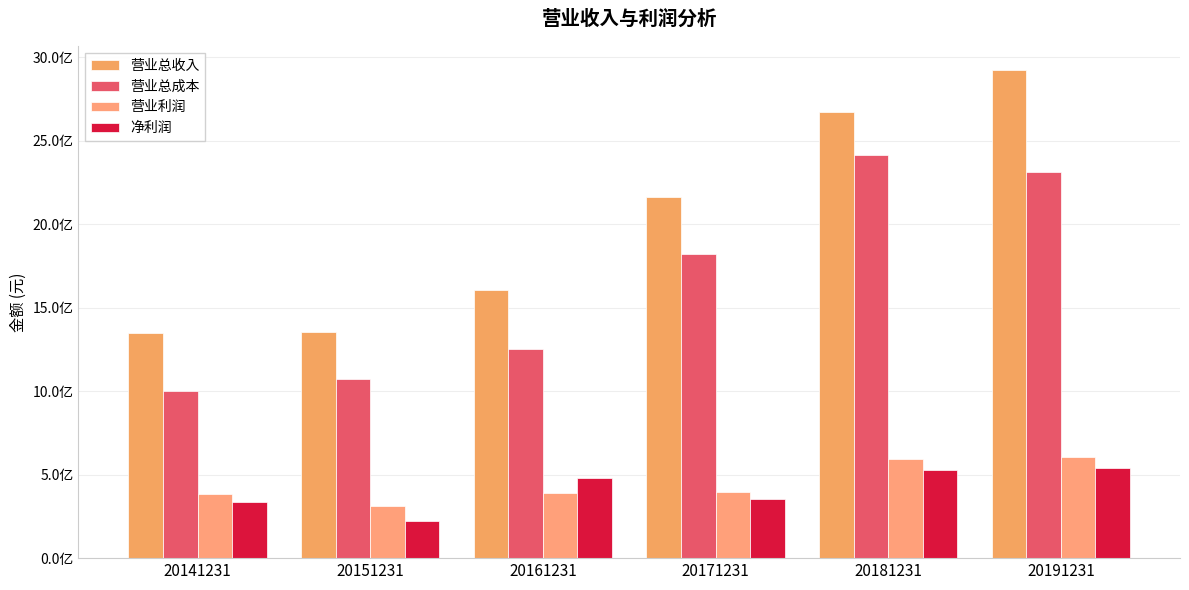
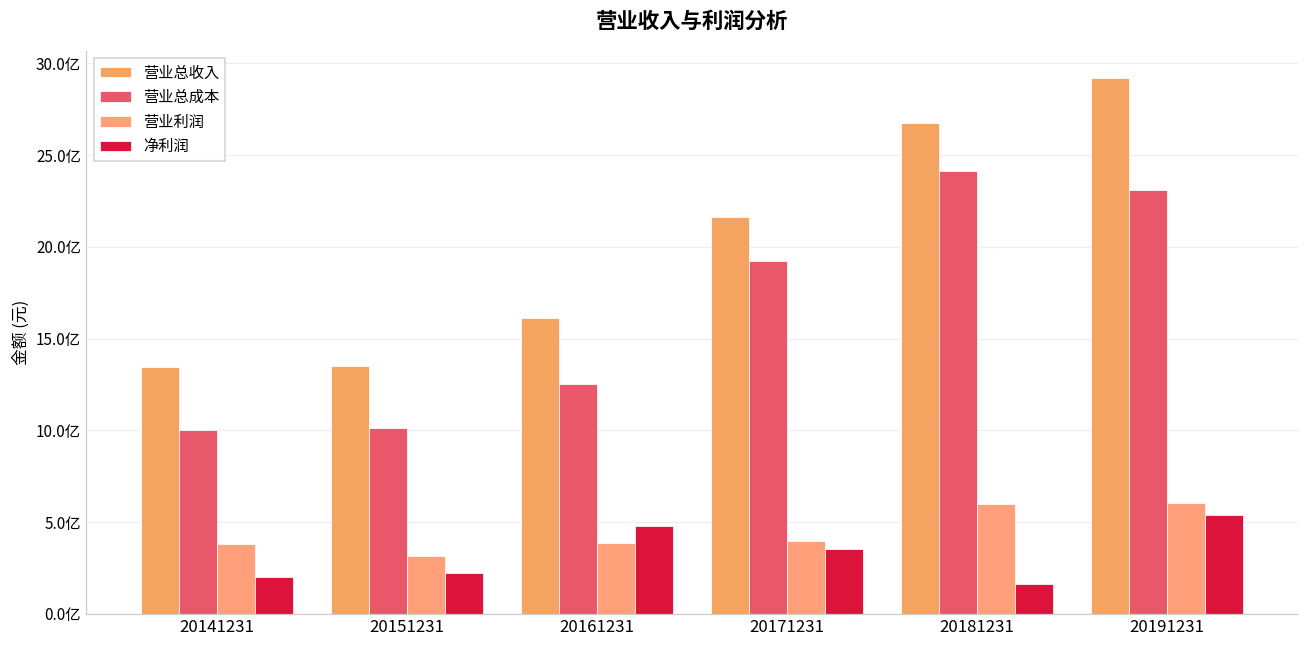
净利润, 20141231: 3.4亿 -> 2.0亿
营业总成本, 20151231: 10.7亿 -> 10.2亿
营业总成本, 20171231: 18.2亿 -> 19.2亿
净利润, 20181231: 5.3亿 -> 1.6亿
